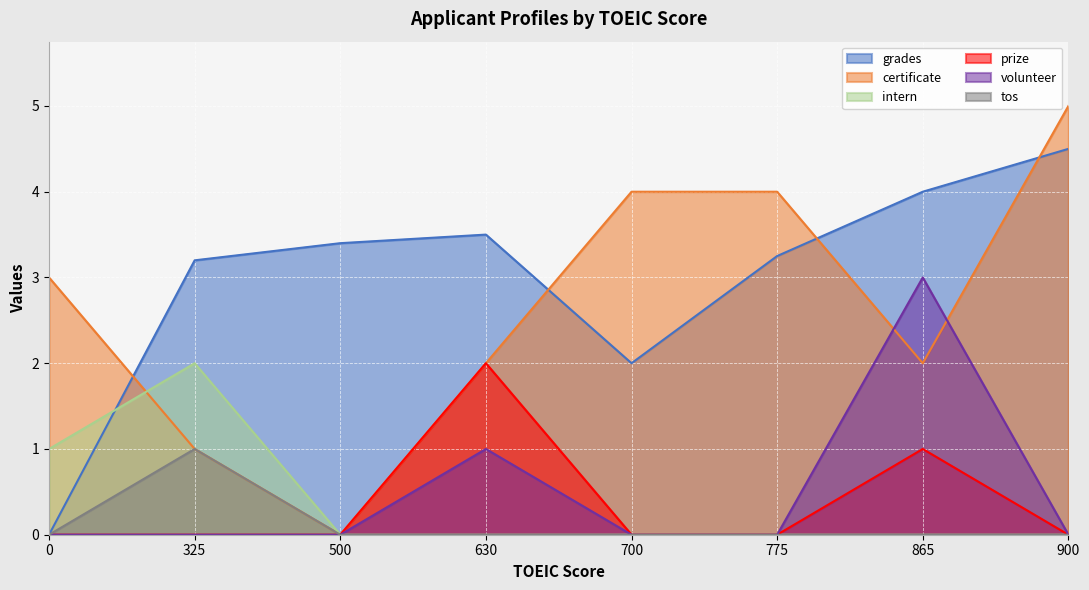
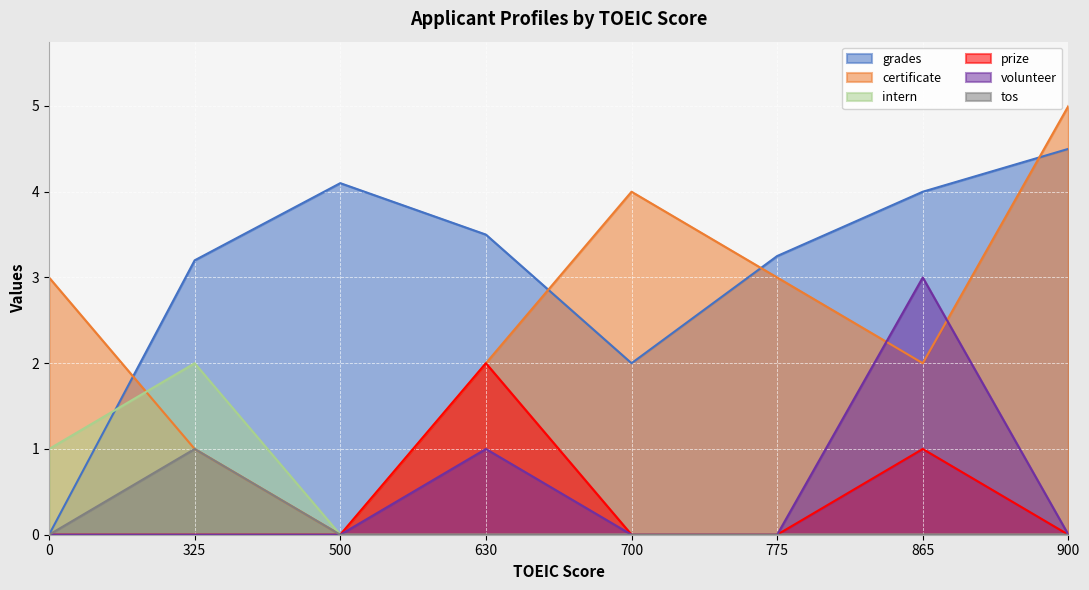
grades, 500: 3.4 -> 4.1
certificate, 775: 4 -> 3
